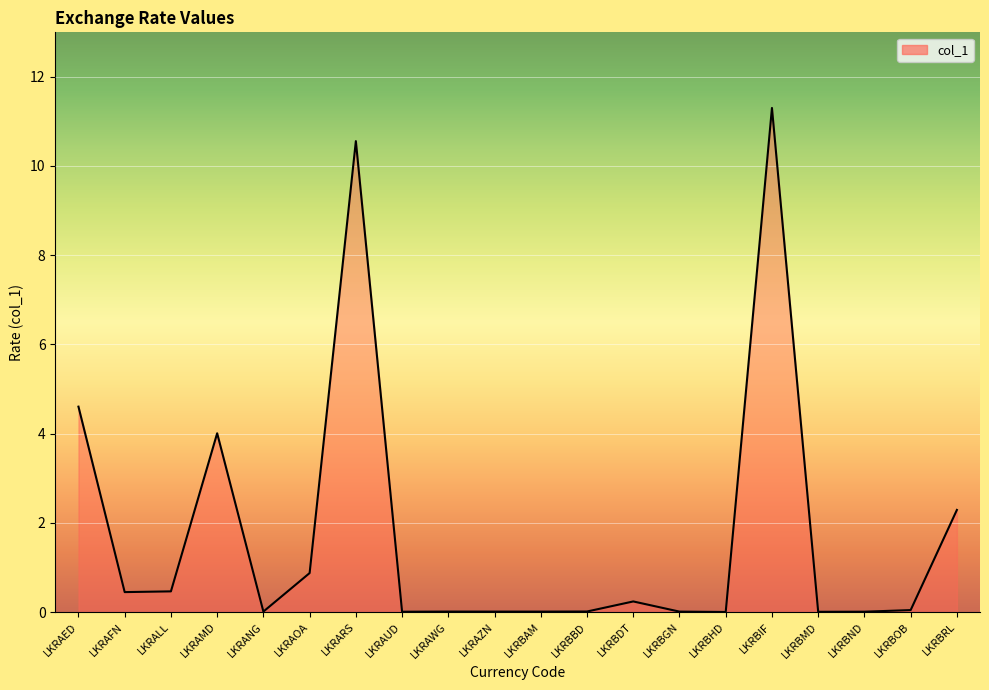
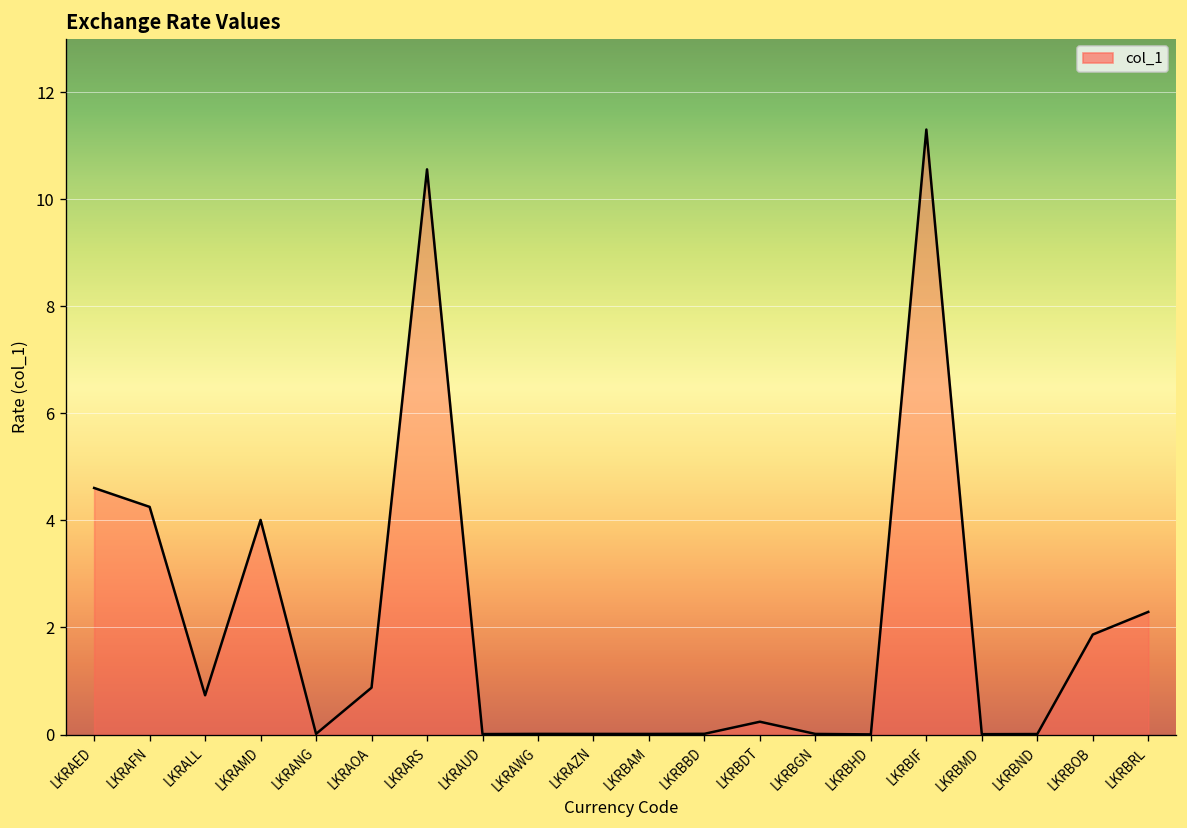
LKRAFN: 0.4 -> 4.3
LKRALL: 0.5 -> 0.7
LKRBOB: 0.0 -> 1.9
